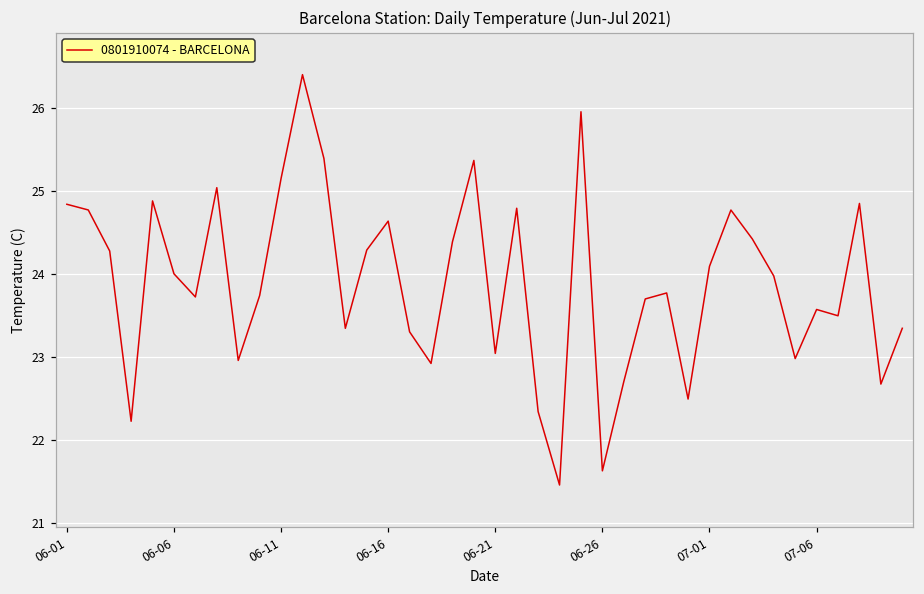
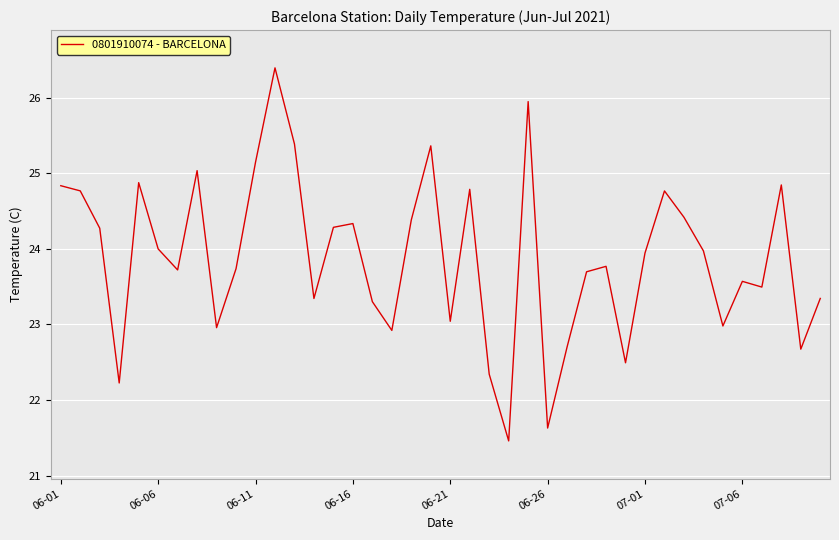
06-16: 24.6 -> 24.3
07-01: 24.1 -> 23.9
